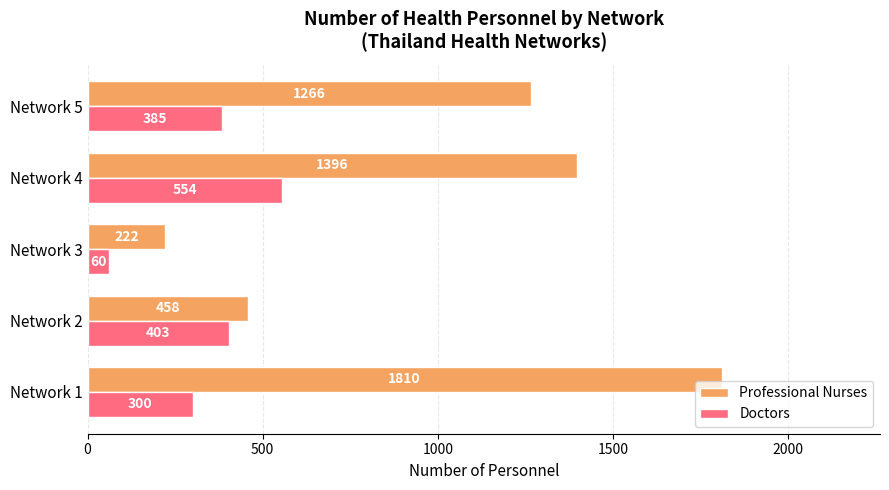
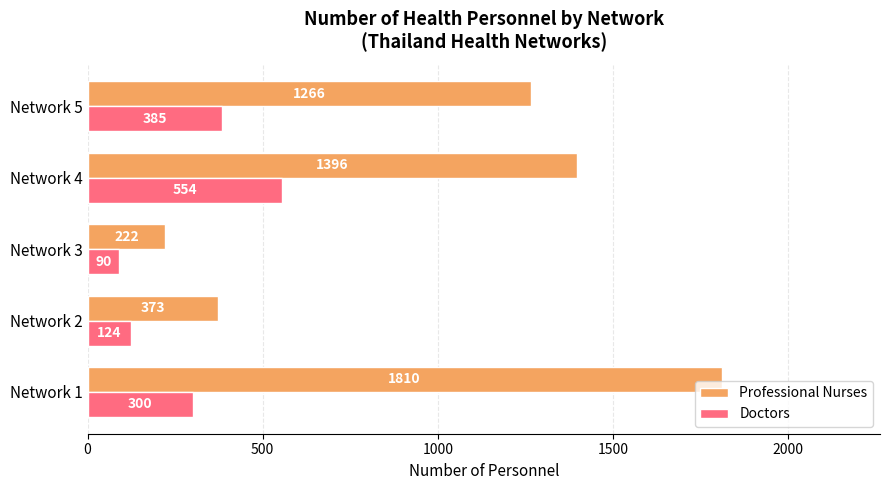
Doctors, Network 3: 60 -> 90
Professional Nurses, Network 2: 458 -> 373
Doctors, Network 2: 403 -> 124
